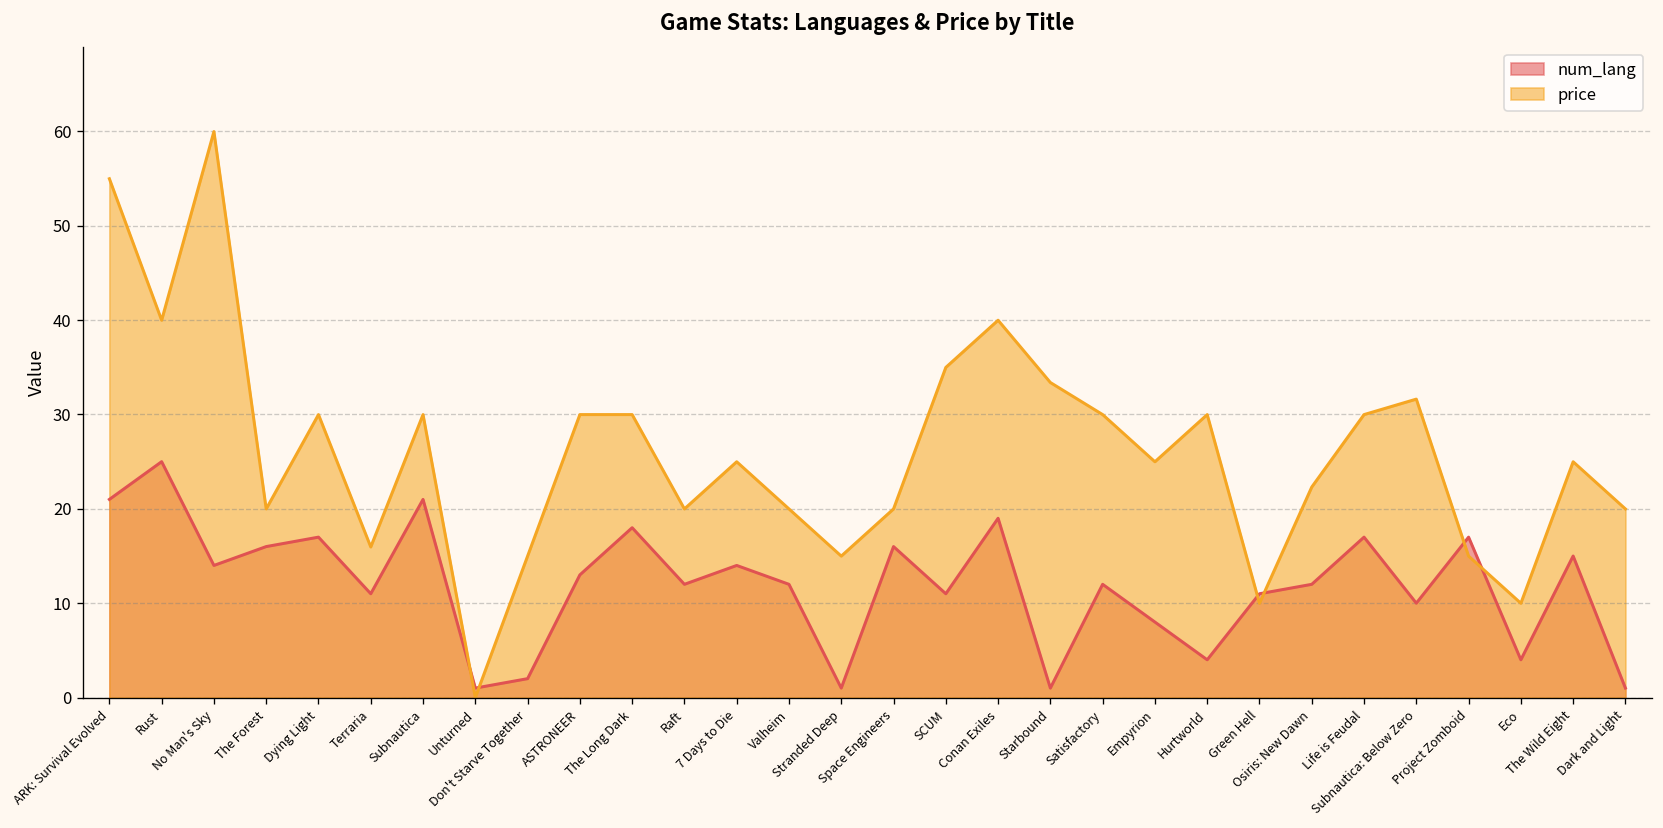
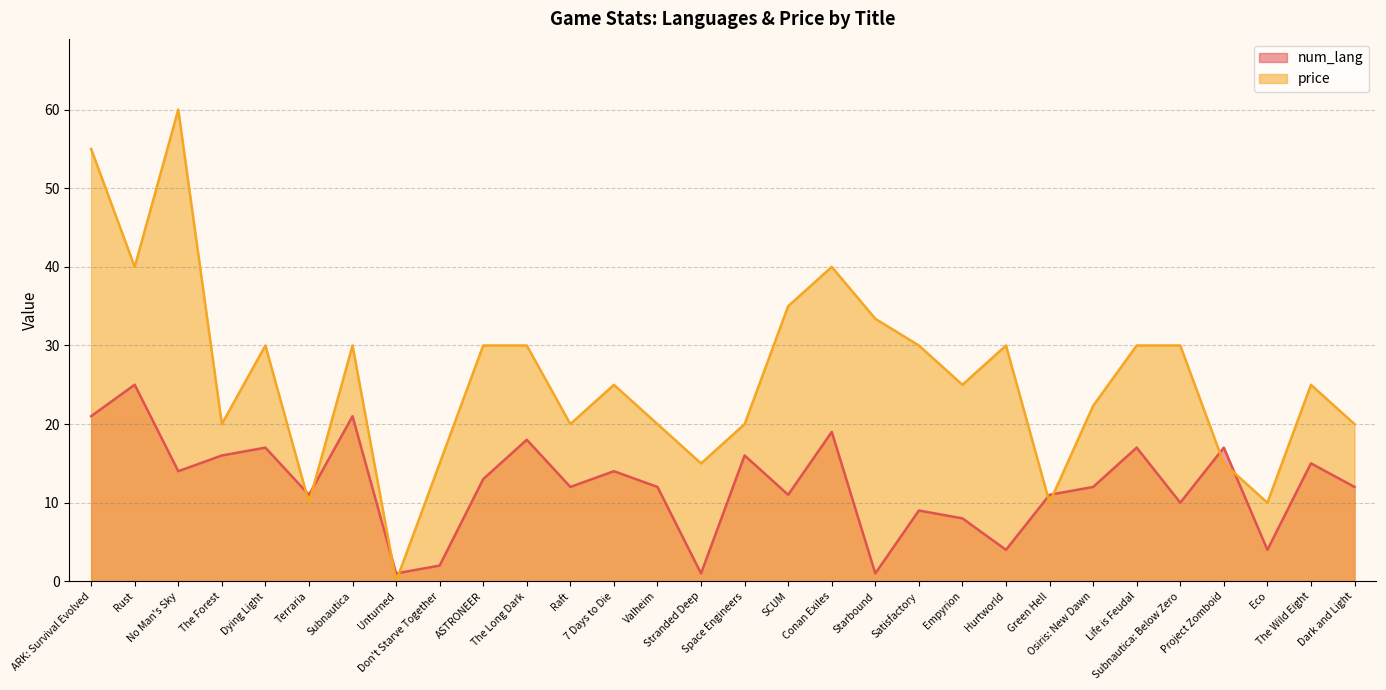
price, Terraria: 16 -> 10
num_lang, Satisfactory: 12 -> 9
price, Subnautica: Below Zero: 32 -> 30
num_lang, Dark and Light: 1 -> 12
